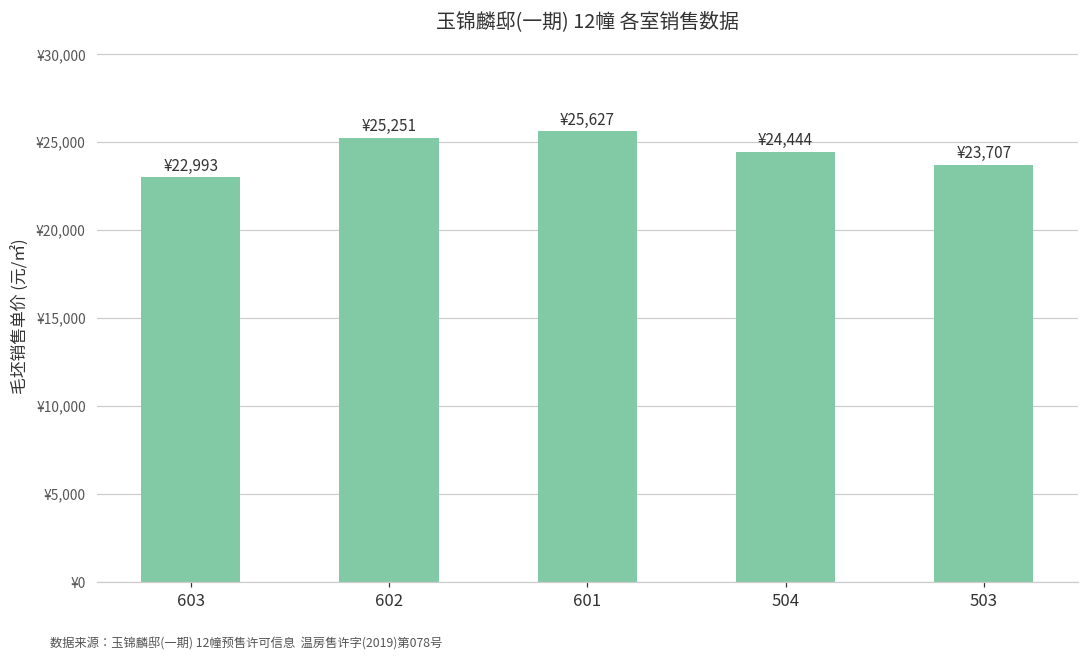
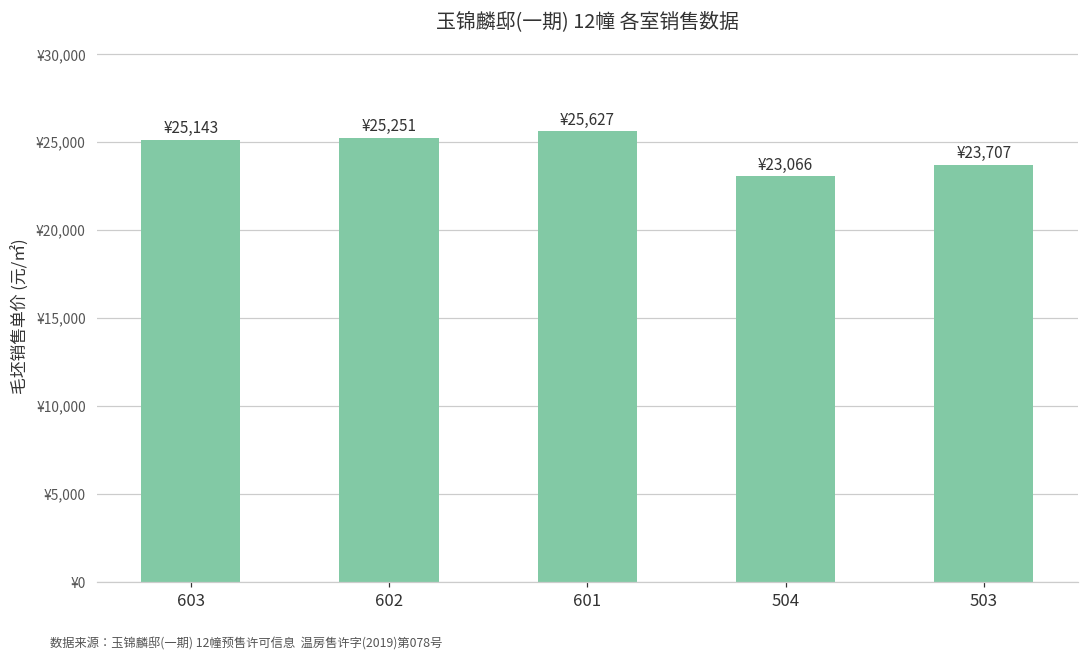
603: ¥22,993 -> ¥25,143
504: ¥24,444 -> ¥23,066
